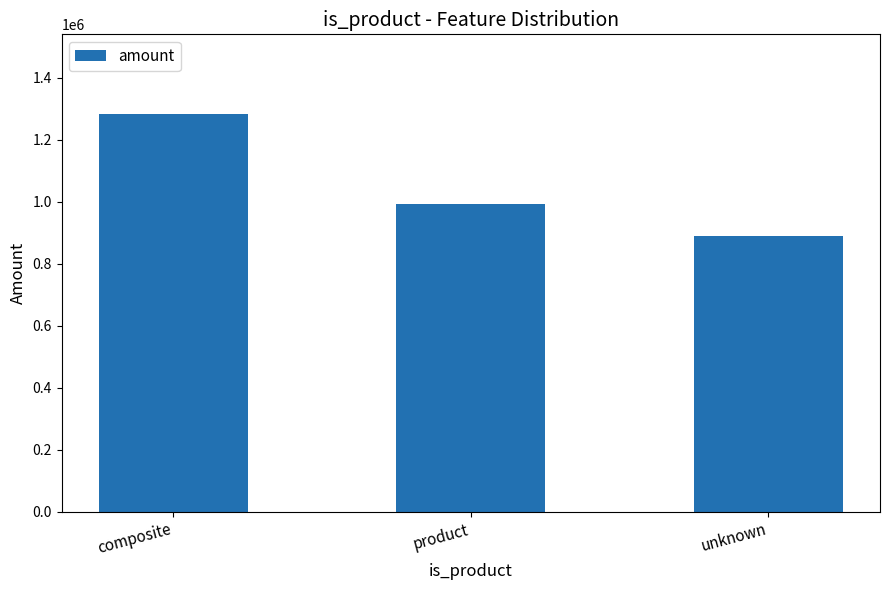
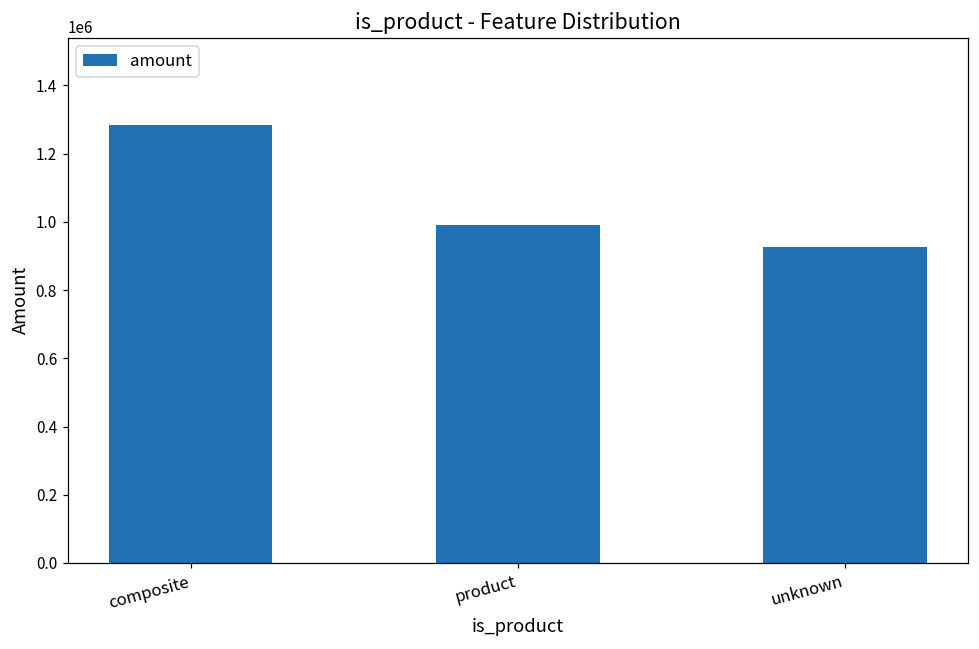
unknown: 890000 -> 930000
